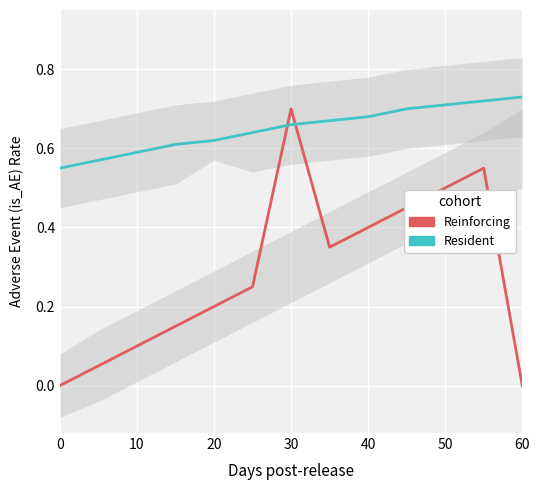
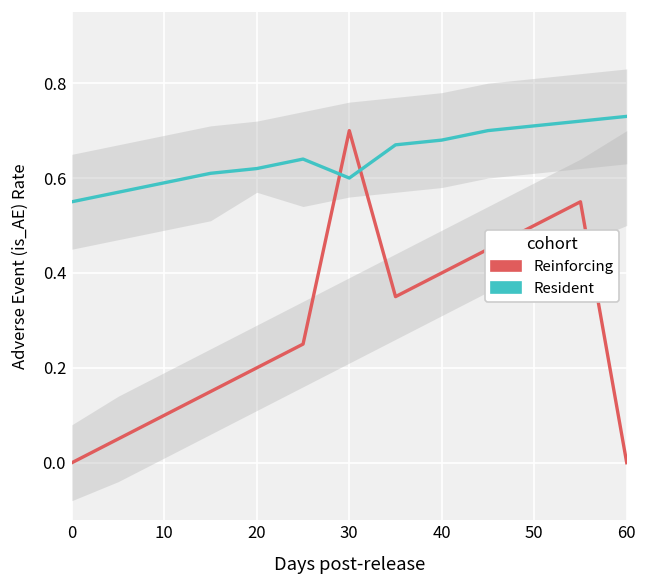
Resident, 30: 0.66 -> 0.60
